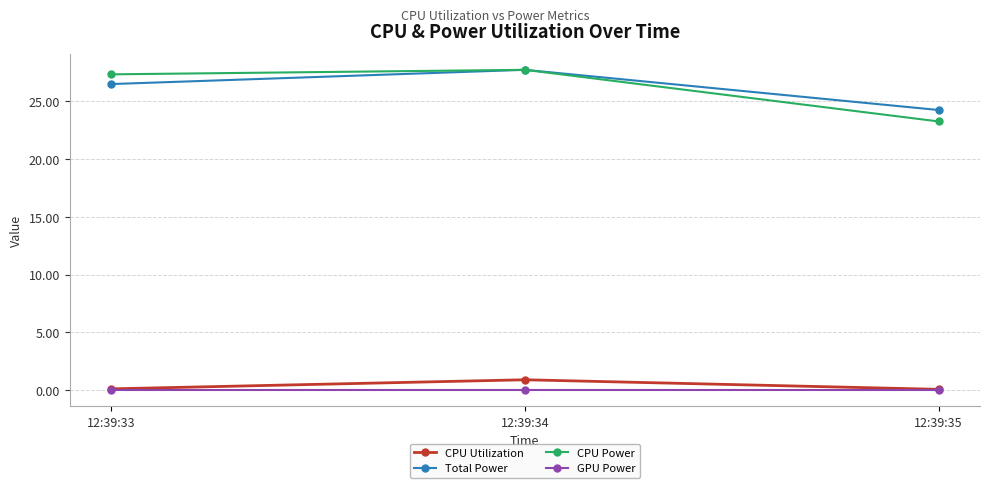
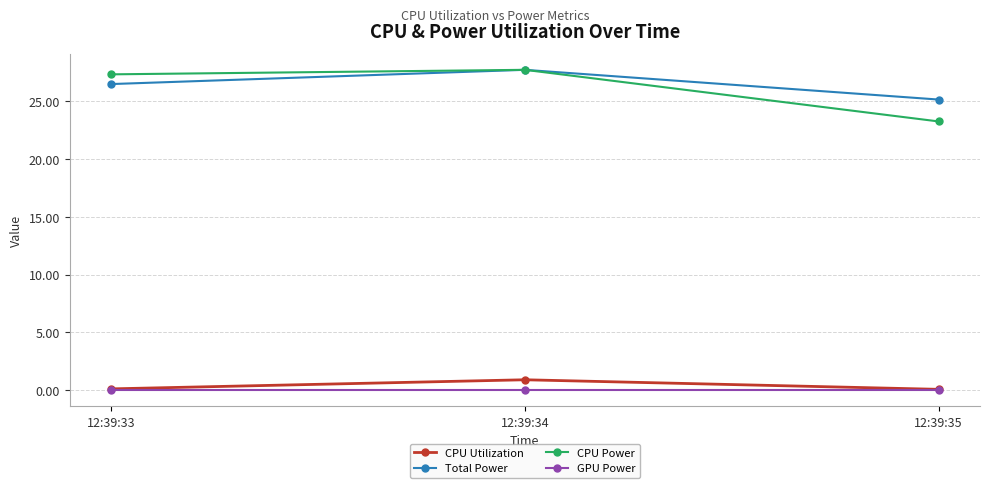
Total Power, 12:39:35: 24.3 -> 25.2
